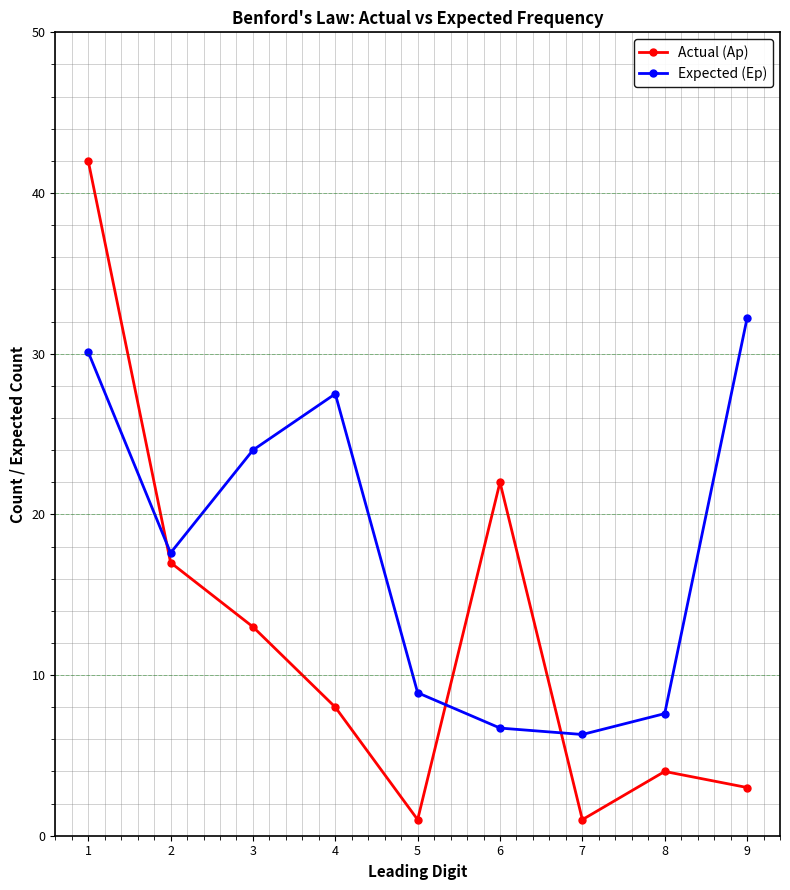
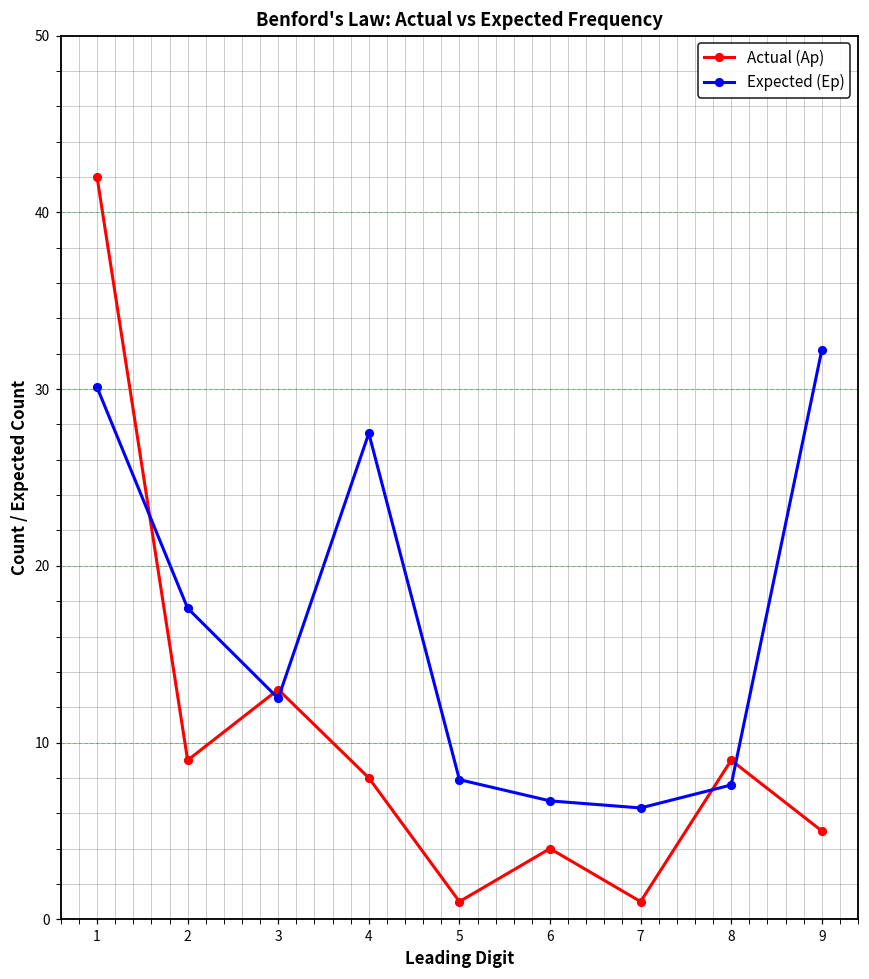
Actual (Ap), 2: 17 -> 9
Expected (Ep), 3: 24.0 -> 12.5
Expected (Ep), 5: 8.9 -> 7.9
Actual (Ap), 6: 22 -> 4
Actual (Ap), 8: 4 -> 9
Actual (Ap), 9: 3 -> 5
